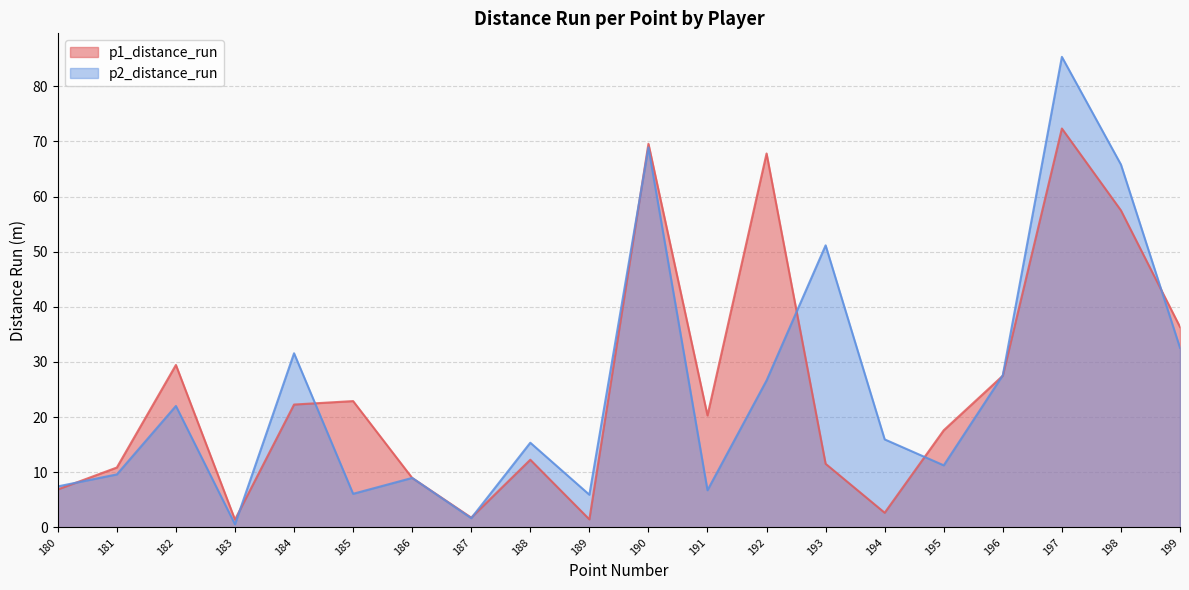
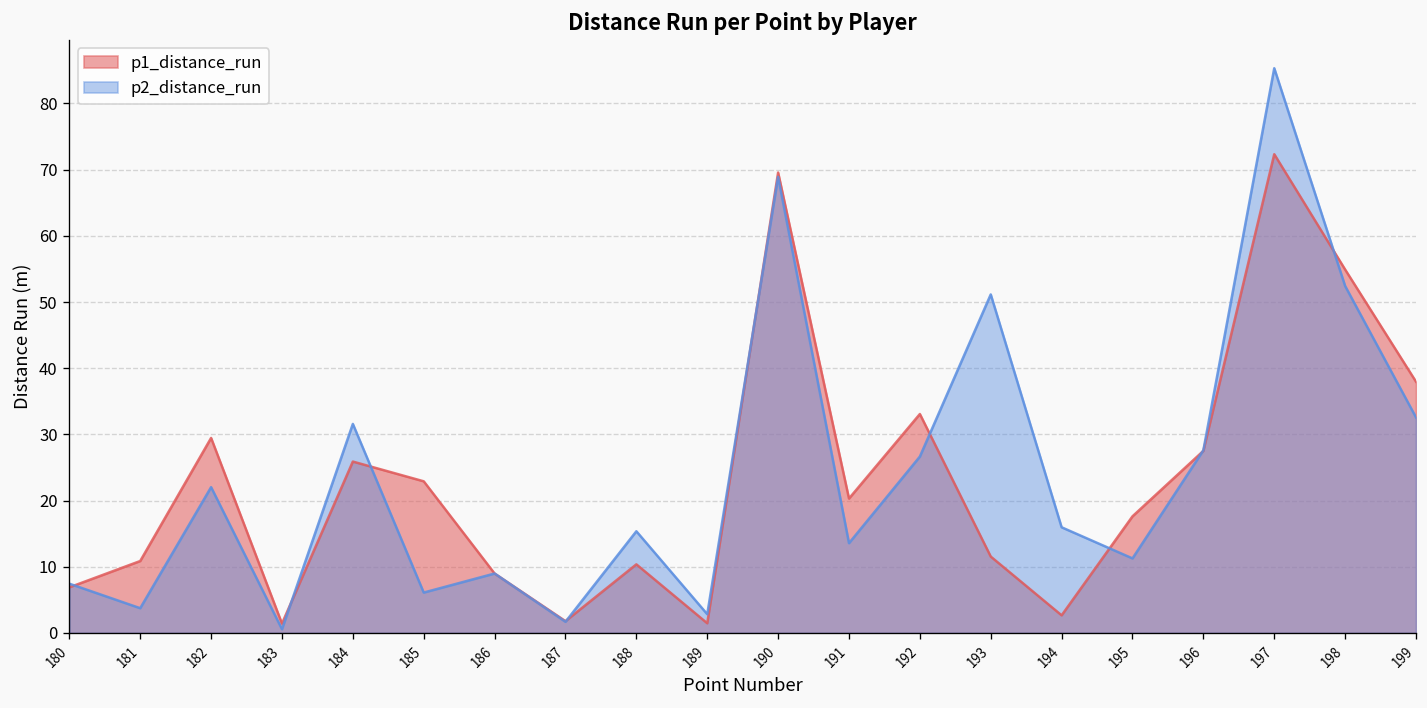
p2_distance_run, 181: 10 -> 4
p1_distance_run, 184: 22 -> 26
p1_distance_run, 188: 12 -> 10
p2_distance_run, 189: 6 -> 3
p2_distance_run, 191: 7 -> 14
p1_distance_run, 192: 68 -> 33
p1_distance_run, 198: 57 -> 55
p2_distance_run, 198: 66 -> 52
p1_distance_run, 199: 36 -> 38
